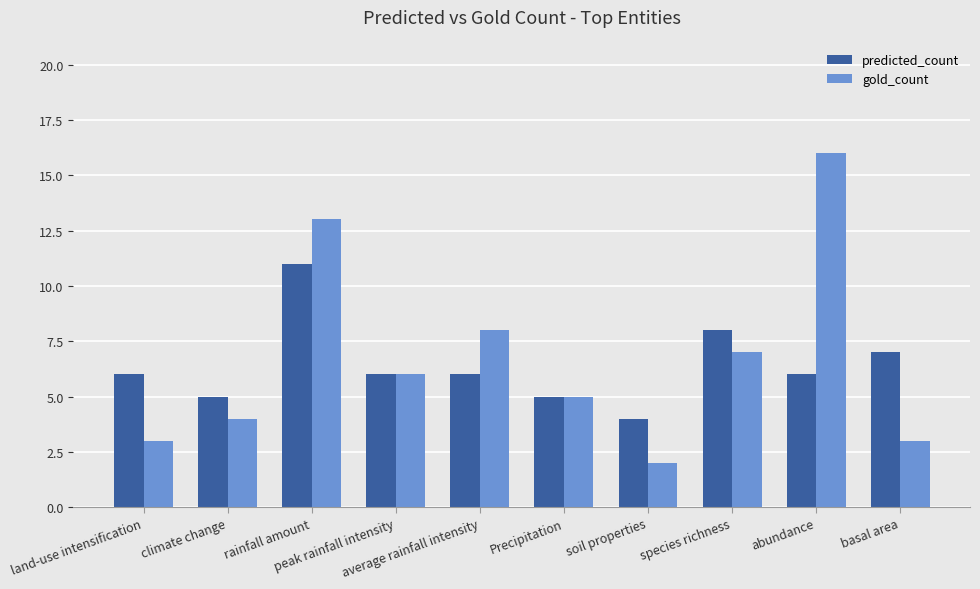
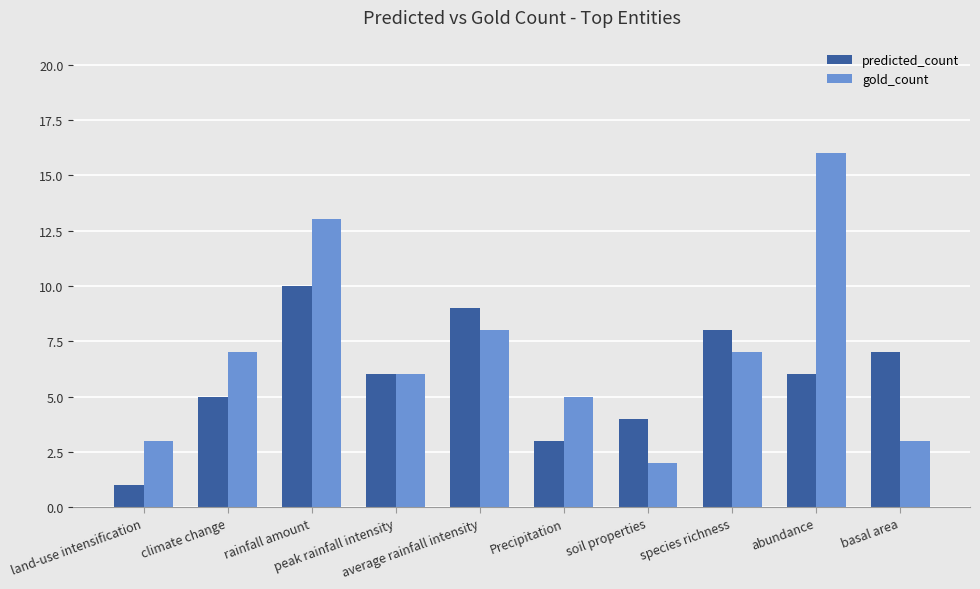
predicted_count, land-use intensification: 6 -> 1
gold_count, climate change: 4 -> 7
predicted_count, rainfall amount: 11 -> 10
predicted_count, average rainfall intensity: 6 -> 9
predicted_count, Precipitation: 5 -> 3
